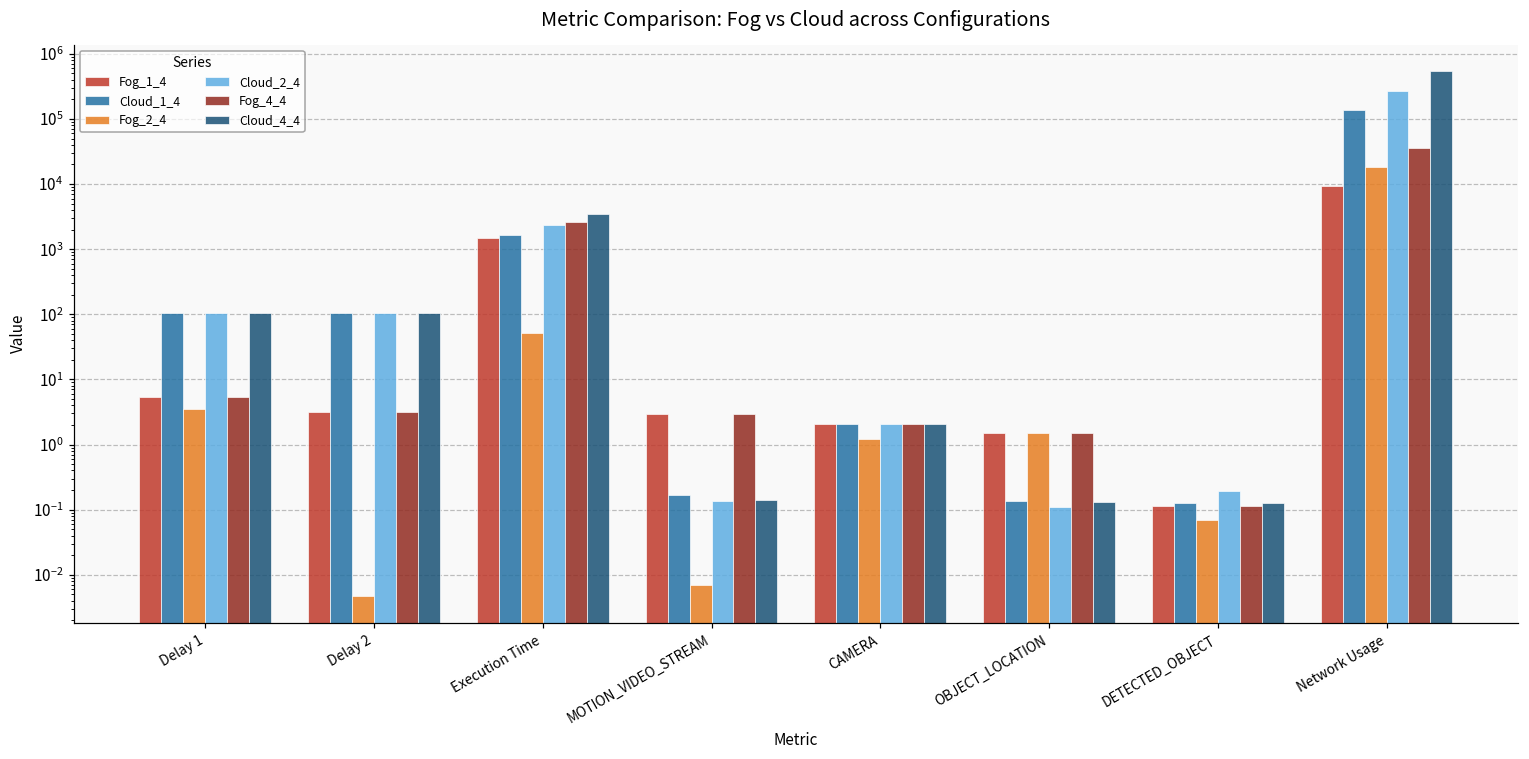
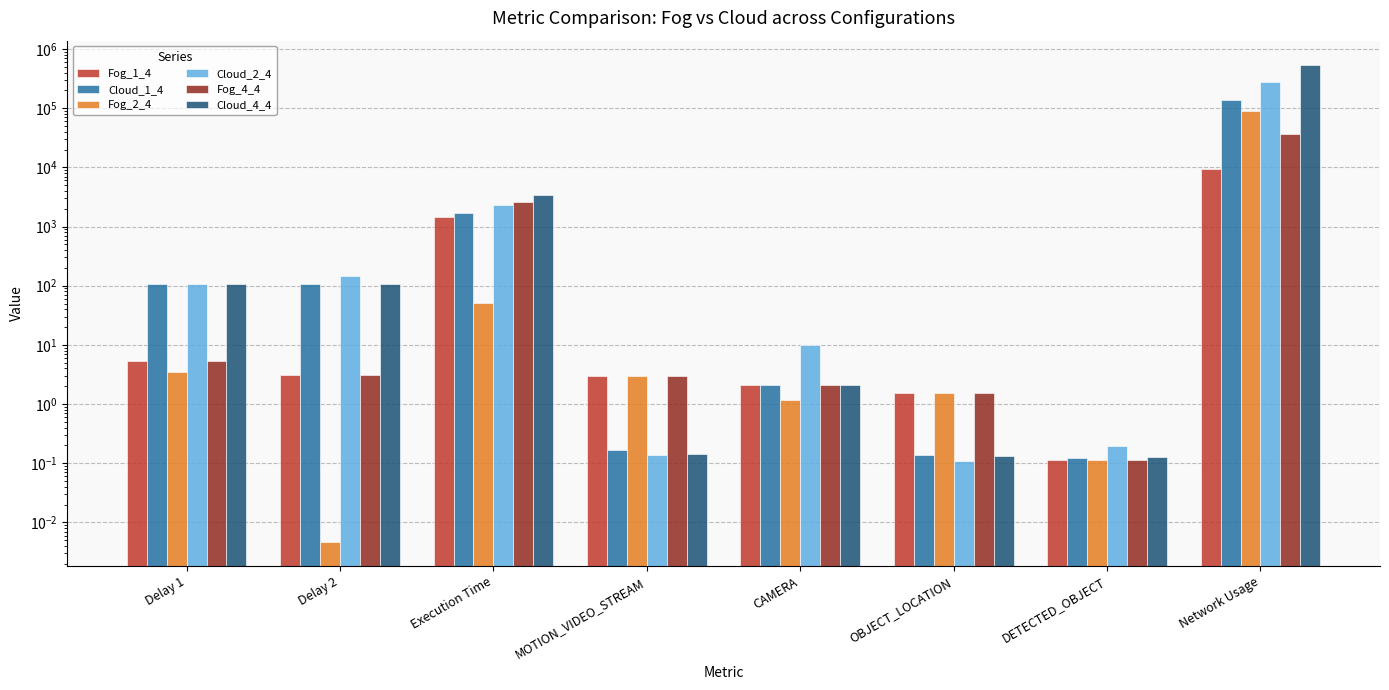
Cloud_2_4, Delay 2: 110 -> 140
Fog_2_4, MOTION_VIDEO_STREAM: 0.007 -> 3
Cloud_2_4, CAMERA: 2.1 -> 10
Fog_2_4, DETECTED_OBJECT: 0.07 -> 0.11
Fog_2_4, Network Usage: 18000 -> 90000
